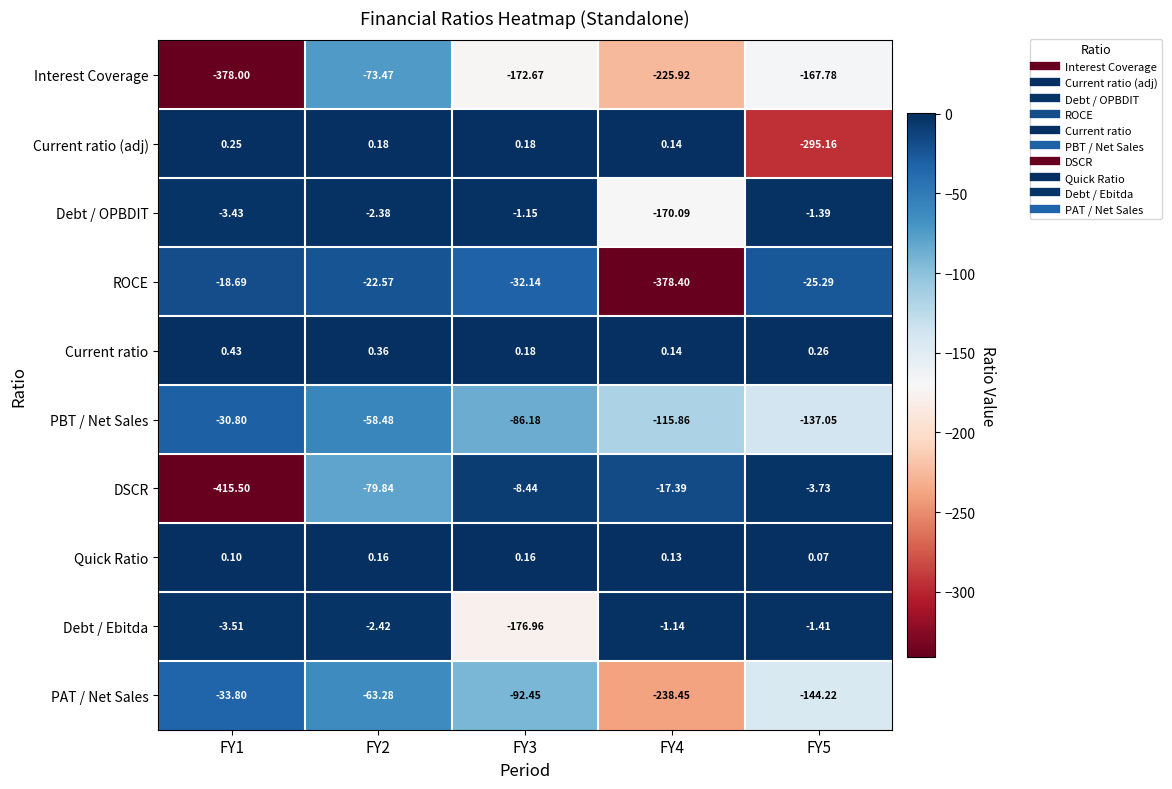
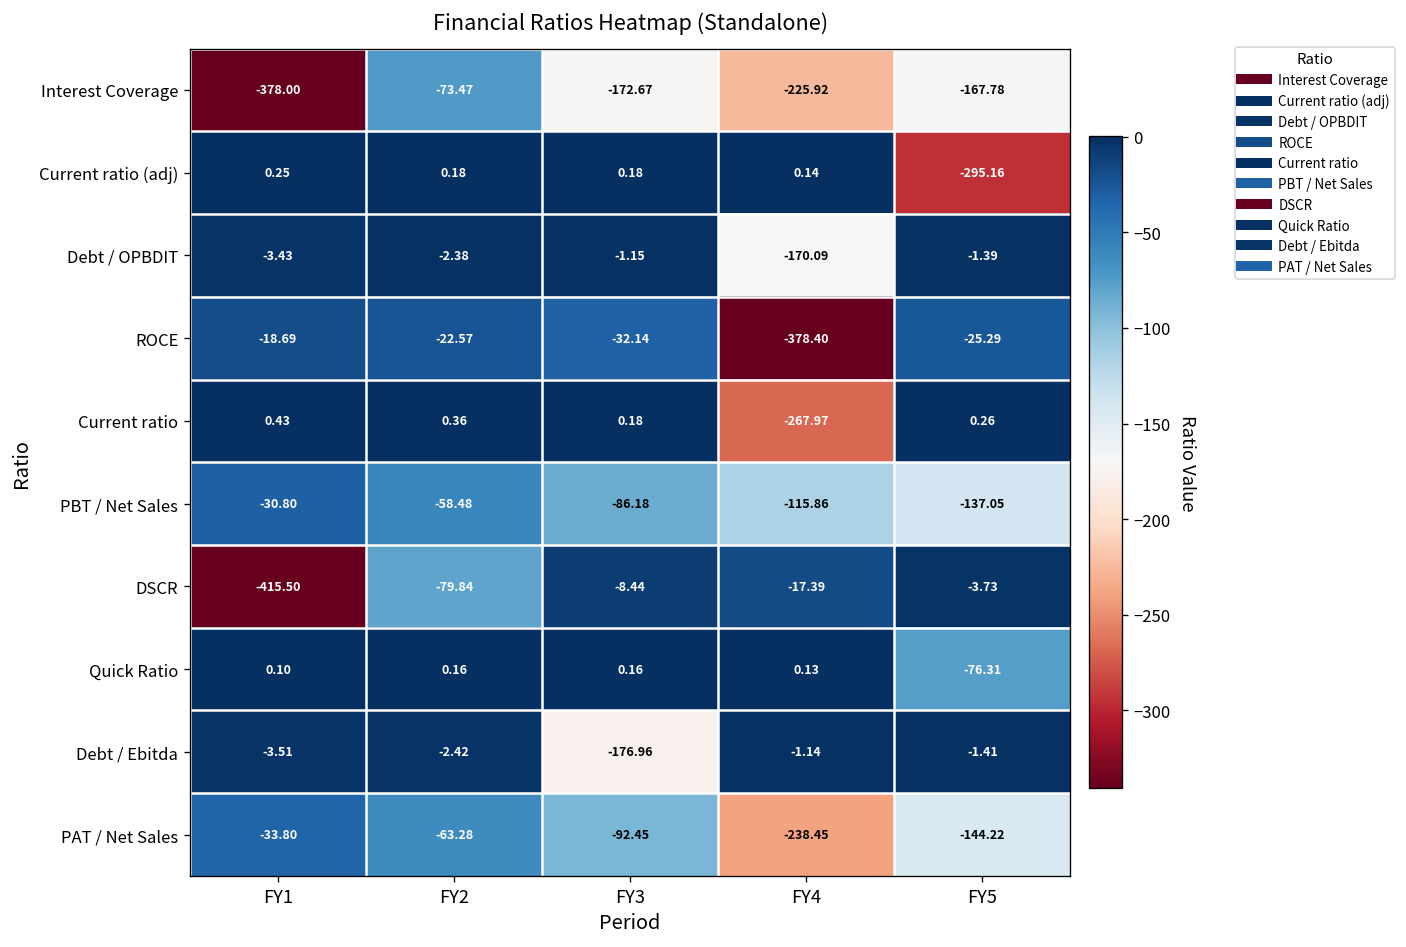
Current ratio, FY4: 0.14 -> -267.97
Quick Ratio, FY5: 0.07 -> -76.31
